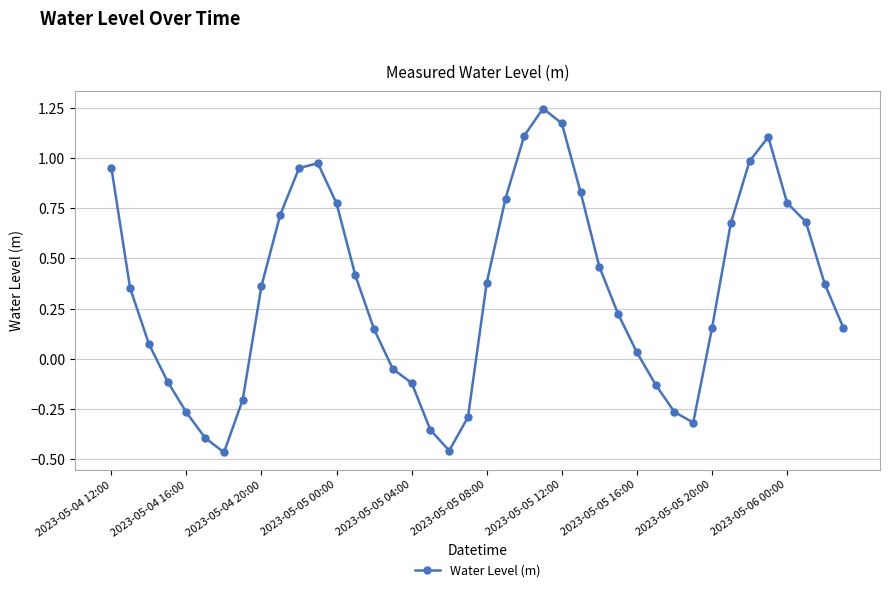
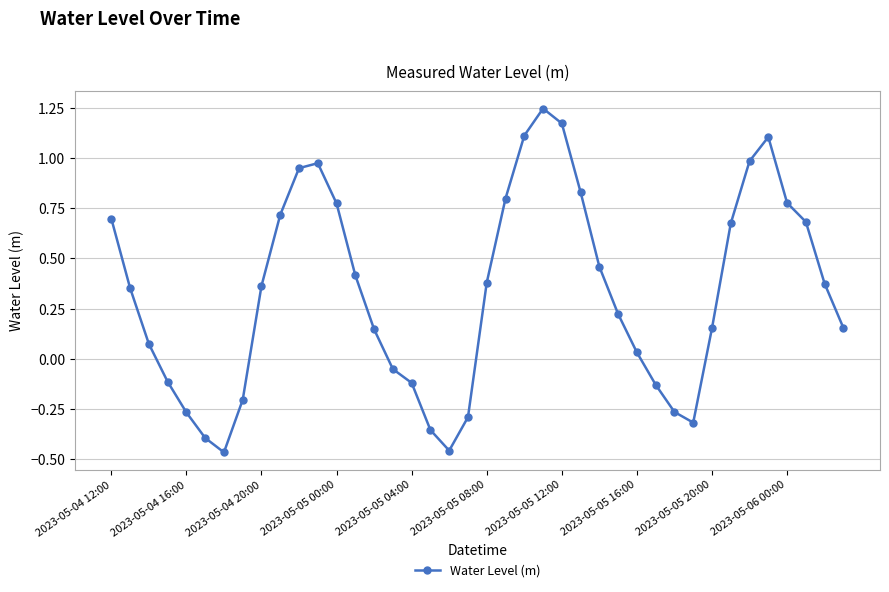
2023-05-04 12:00: 0.95 -> 0.70
